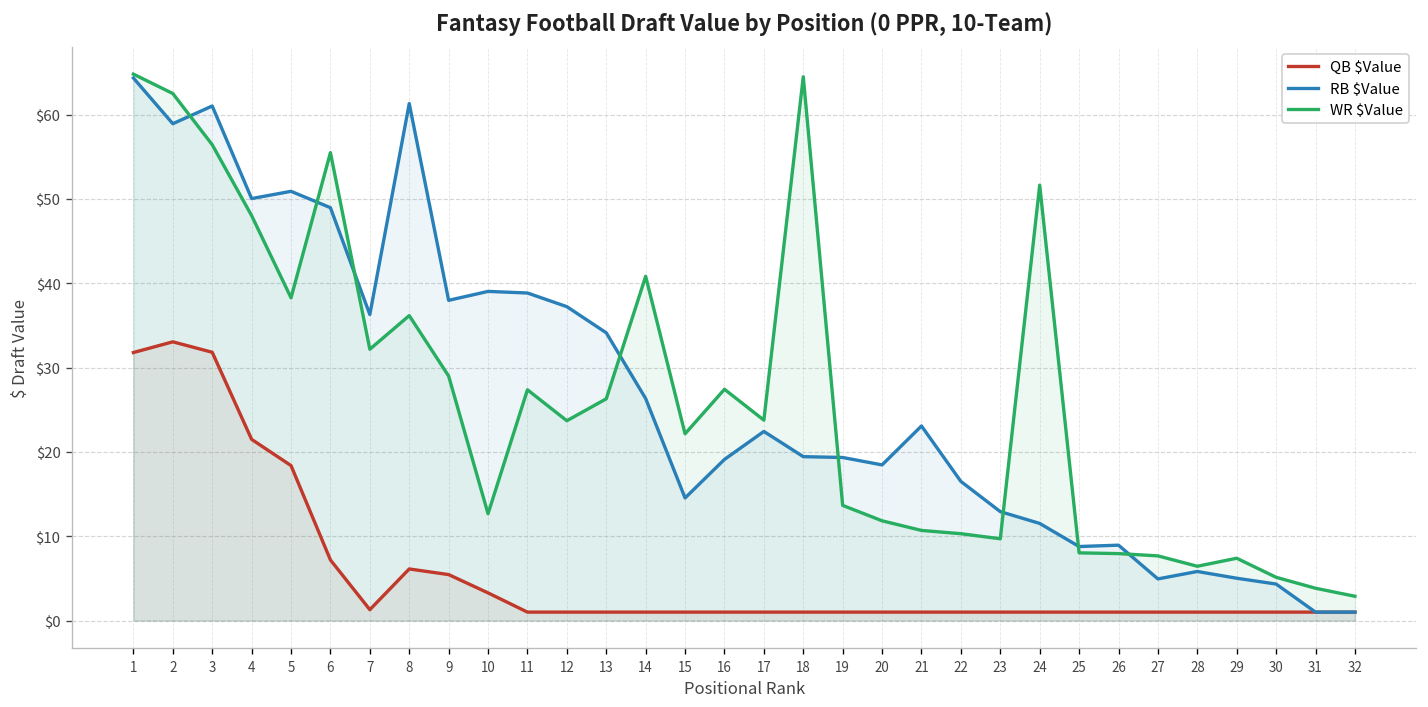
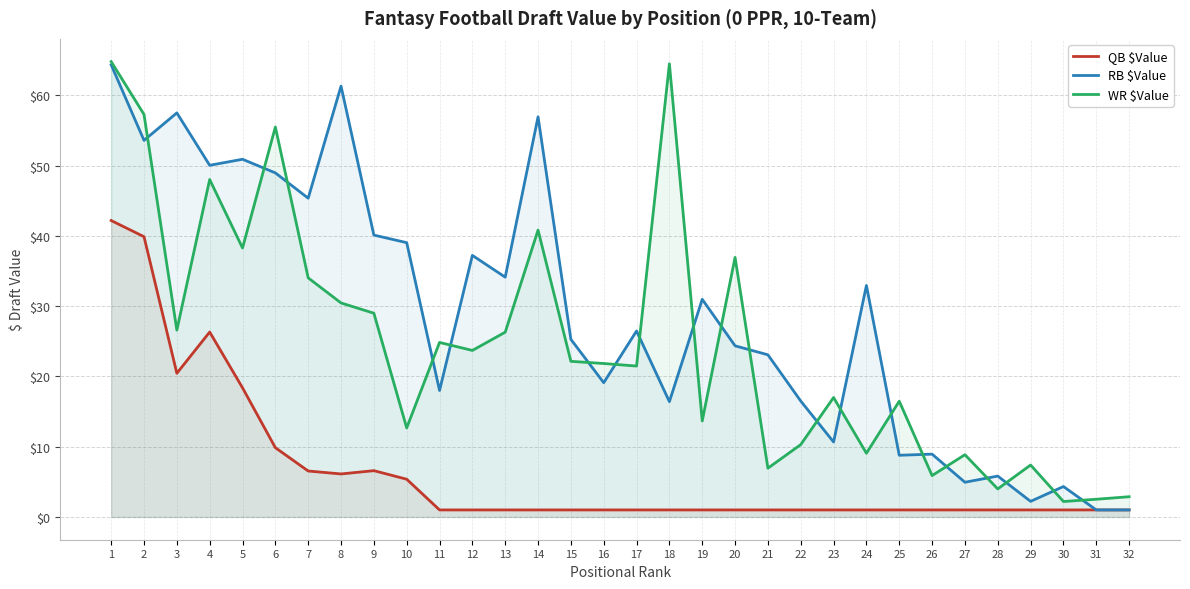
QB $Value, 1: $32 -> $42
QB $Value, 2: $33 -> $40
RB $Value, 2: $59 -> $54
WR $Value, 2: $63 -> $57
QB $Value, 3: $32 -> $20
RB $Value, 3: $61 -> $58
WR $Value, 3: $56 -> $27
QB $Value, 4: $21 -> $26
QB $Value, 6: $7 -> $10
QB $Value, 7: $1 -> $7
RB $Value, 7: $36 -> $45
WR $Value, 7: $32 -> $34
WR $Value, 8: $36 -> $30
QB $Value, 9: $5 -> $7
RB $Value, 9: $38 -> $40
QB $Value, 10: $3 -> $5
RB $Value, 11: $39 -> $18
WR $Value, 11: $27 -> $25
RB $Value, 14: $26 -> $57
RB $Value, 15: $15 -> $25
WR $Value, 16: $27 -> $22
RB $Value, 17: $22 -> $26
WR $Value, 17: $24 -> $21
RB $Value, 18: $19 -> $16
RB $Value, 19: $19 -> $31
RB $Value, 20: $18 -> $24
WR $Value, 20: $12 -> $37
WR $Value, 21: $11 -> $7
RB $Value, 23: $13 -> $11
WR $Value, 23: $10 -> $17
RB $Value, 24: $12 -> $33
WR $Value, 24: $52 -> $9
WR $Value, 25: $8 -> $16
WR $Value, 26: $8 -> $6
WR $Value, 27: $8 -> $9
WR $Value, 28: $6 -> $4
RB $Value, 29: $5 -> $2
WR $Value, 30: $5 -> $2
WR $Value, 31: $4 -> $3
